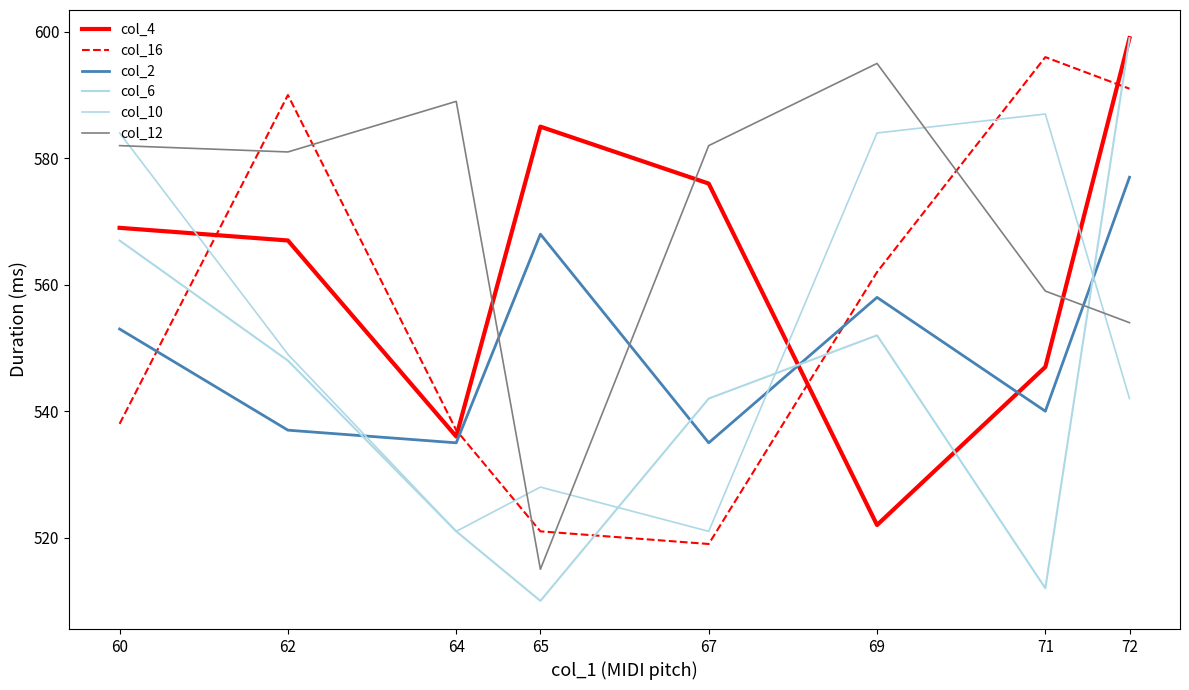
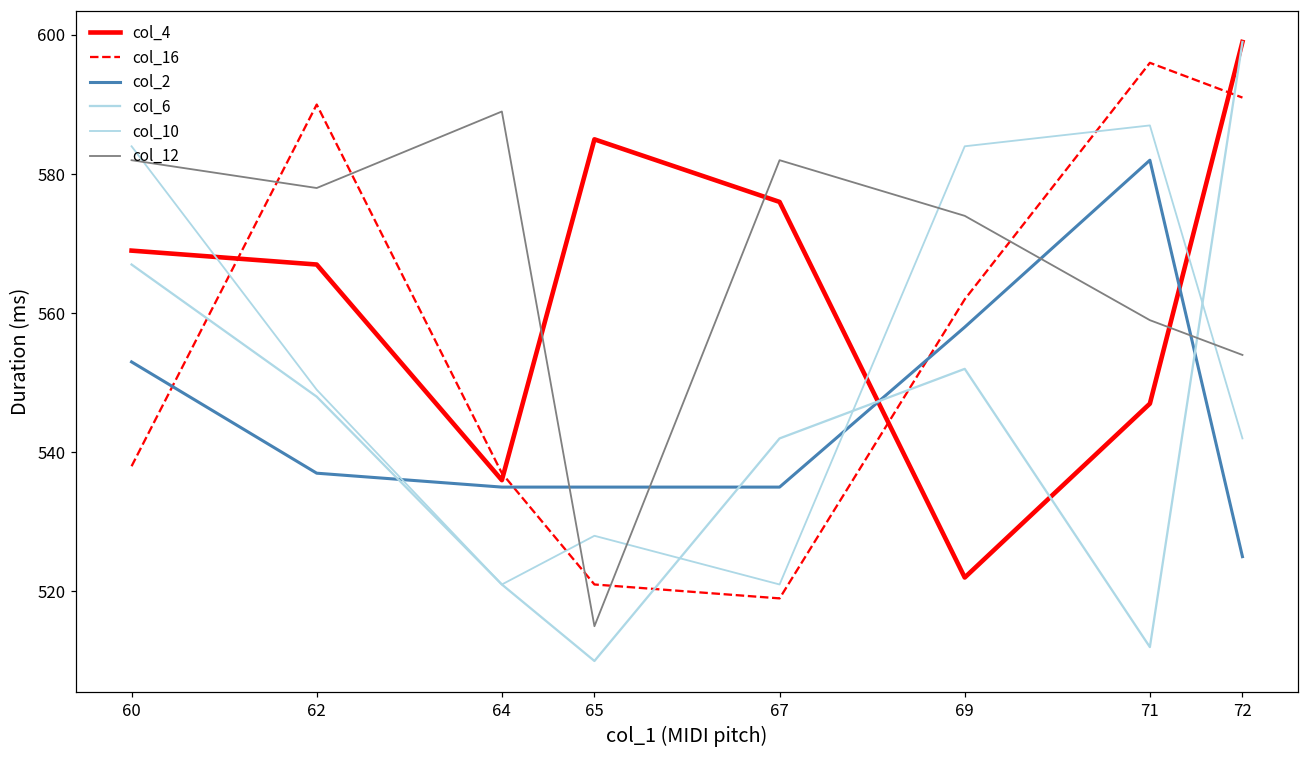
col_12, 62: 581 -> 578
col_2, 65: 568 -> 535
col_12, 69: 595 -> 574
col_2, 71: 540 -> 582
col_2, 72: 577 -> 525
